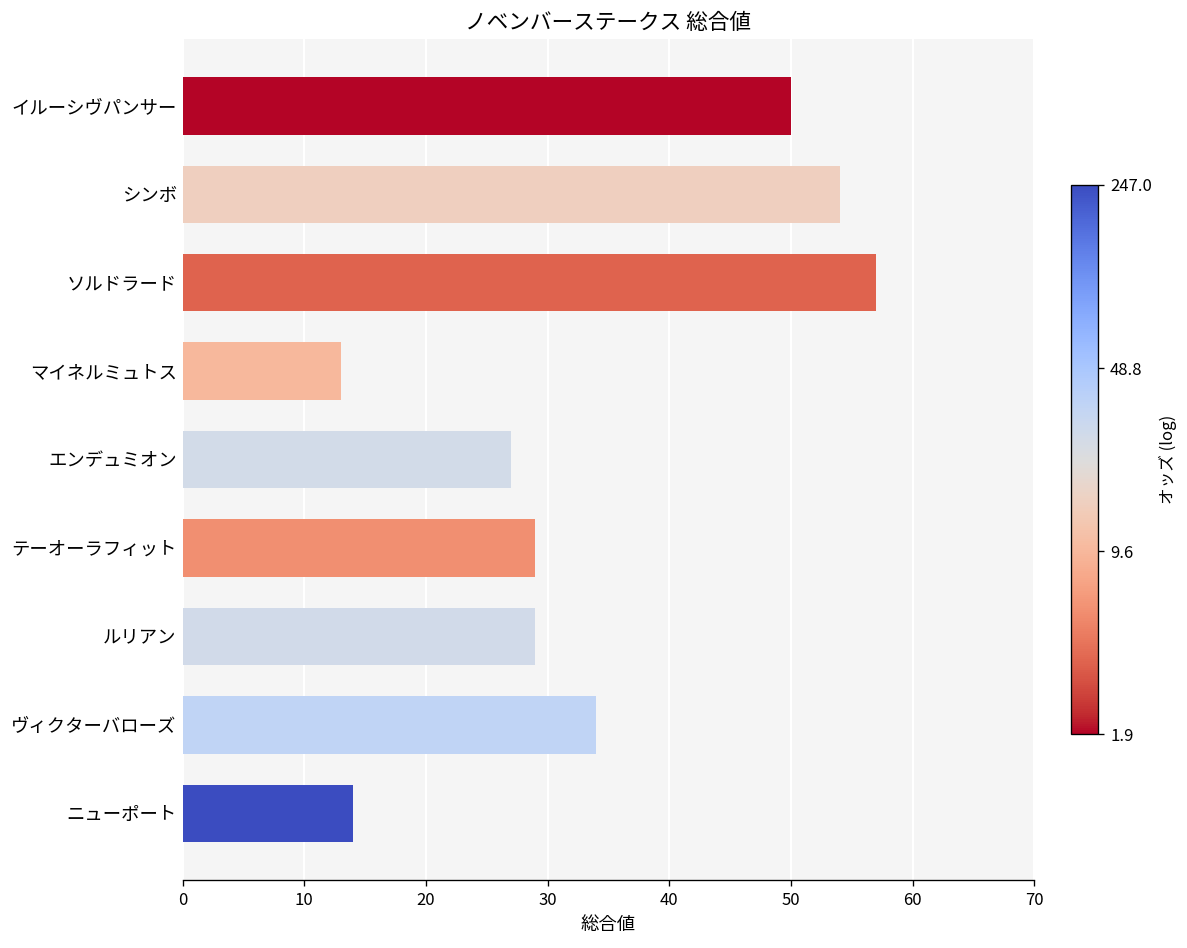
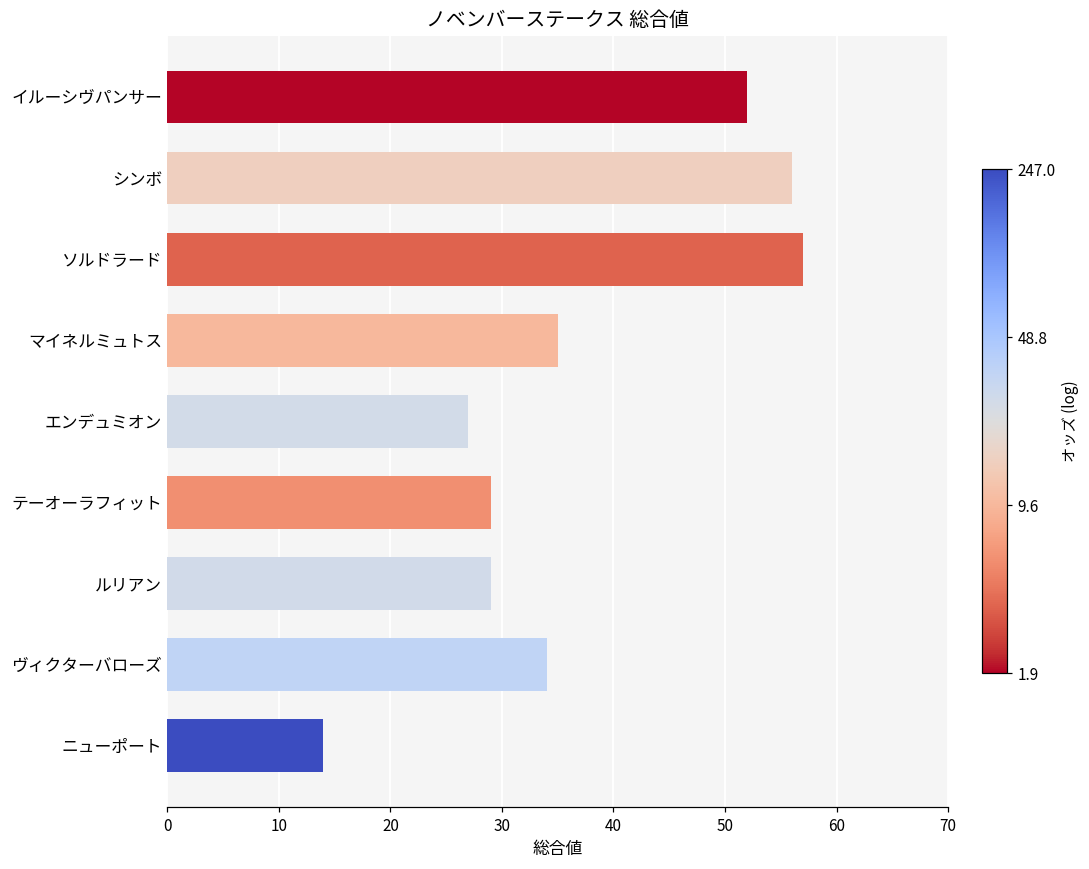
イルーシヴパンサー: 50 -> 52
シンボ: 54 -> 56
マイネルミュトス: 13 -> 35
